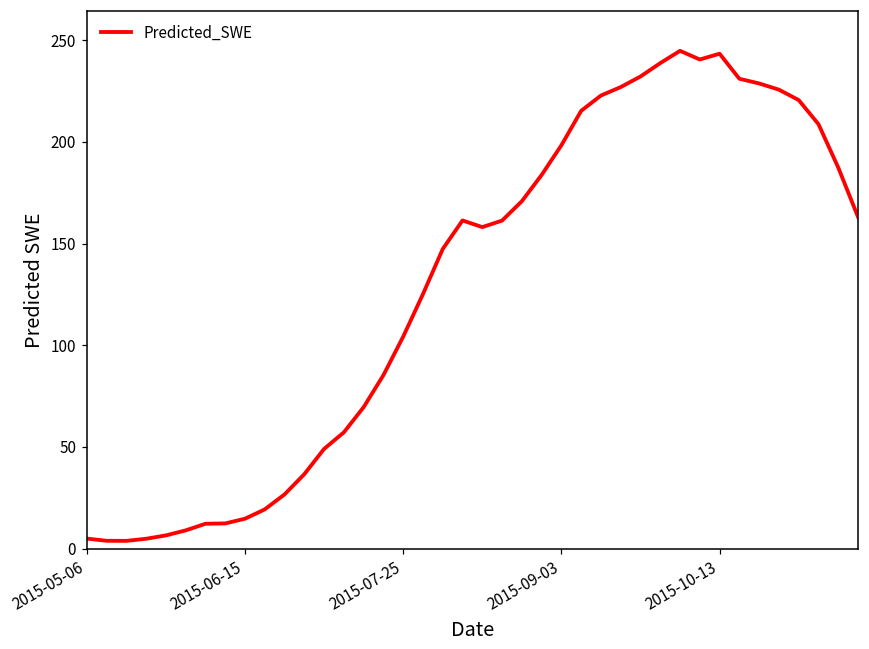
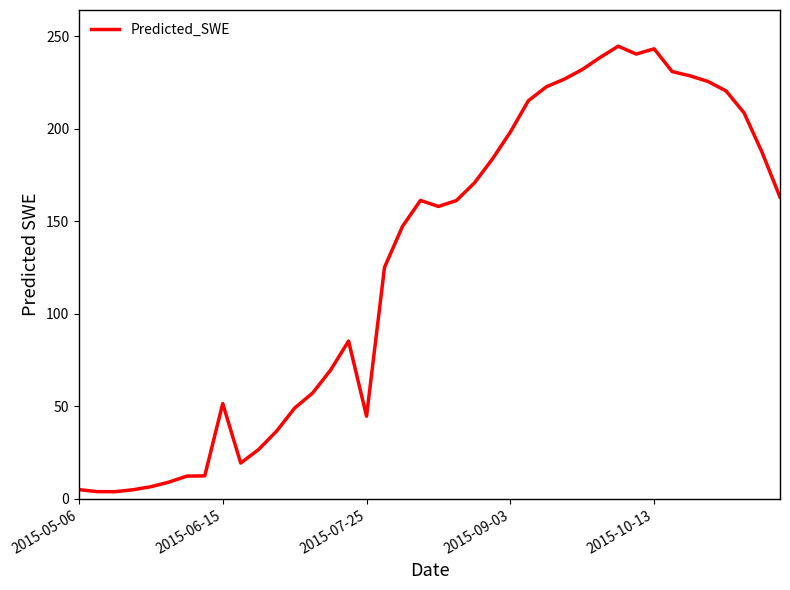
2015-06-15: 15 -> 52
2015-07-25: 104 -> 45
